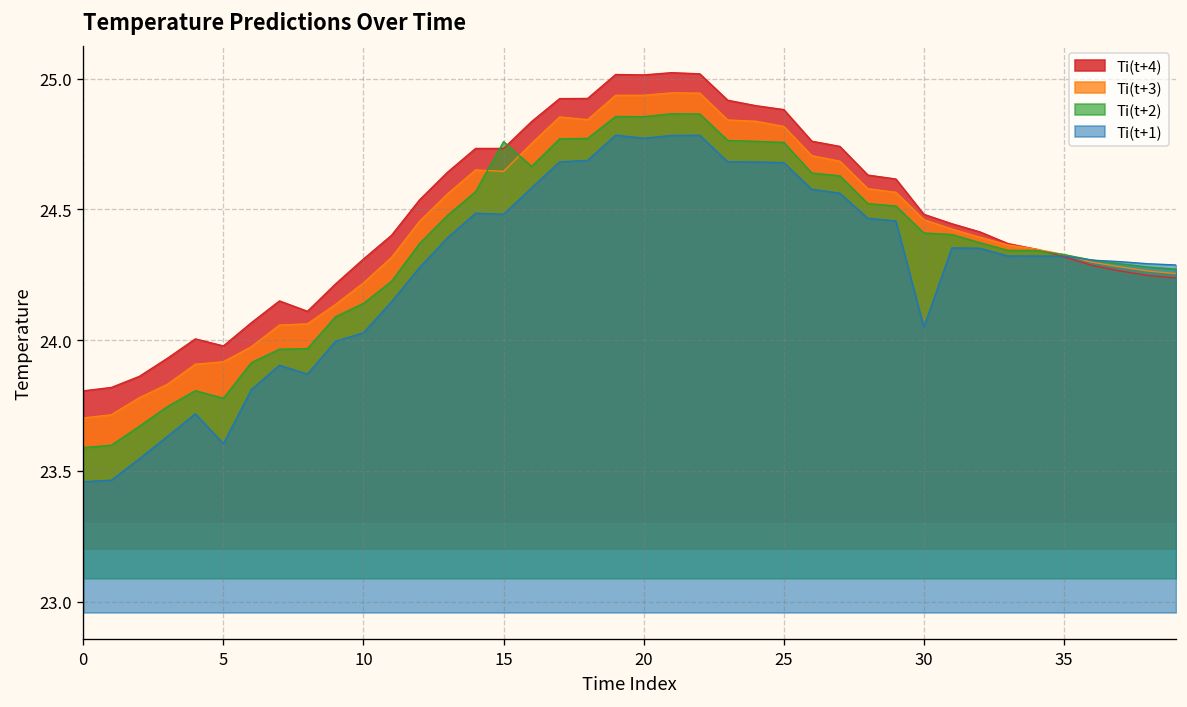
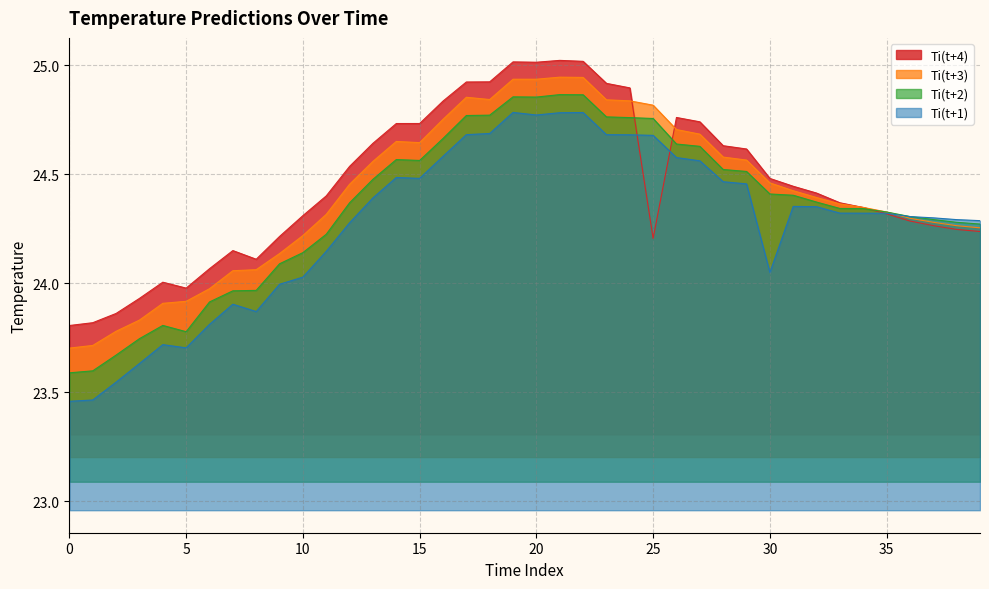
Ti(t+1), 5: 23.60 -> 23.70
Ti(t+2), 15: 24.76 -> 24.56
Ti(t+4), 25: 24.88 -> 24.21
